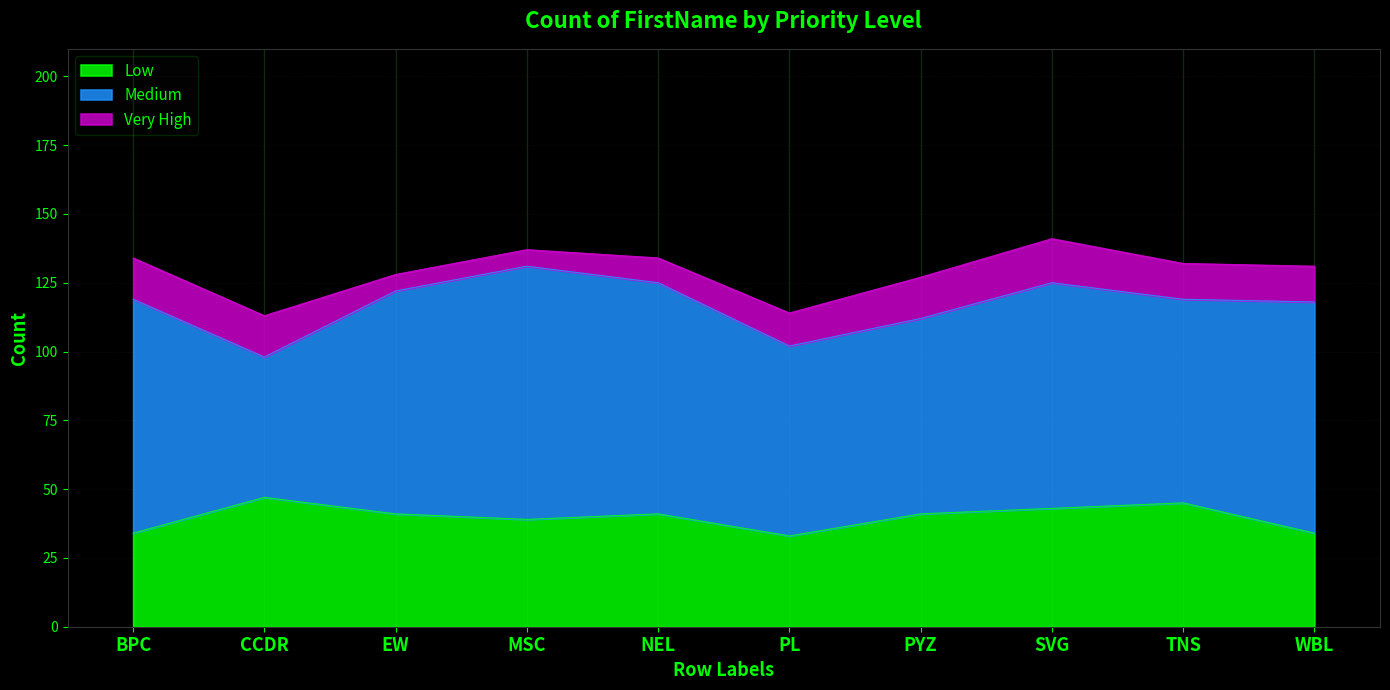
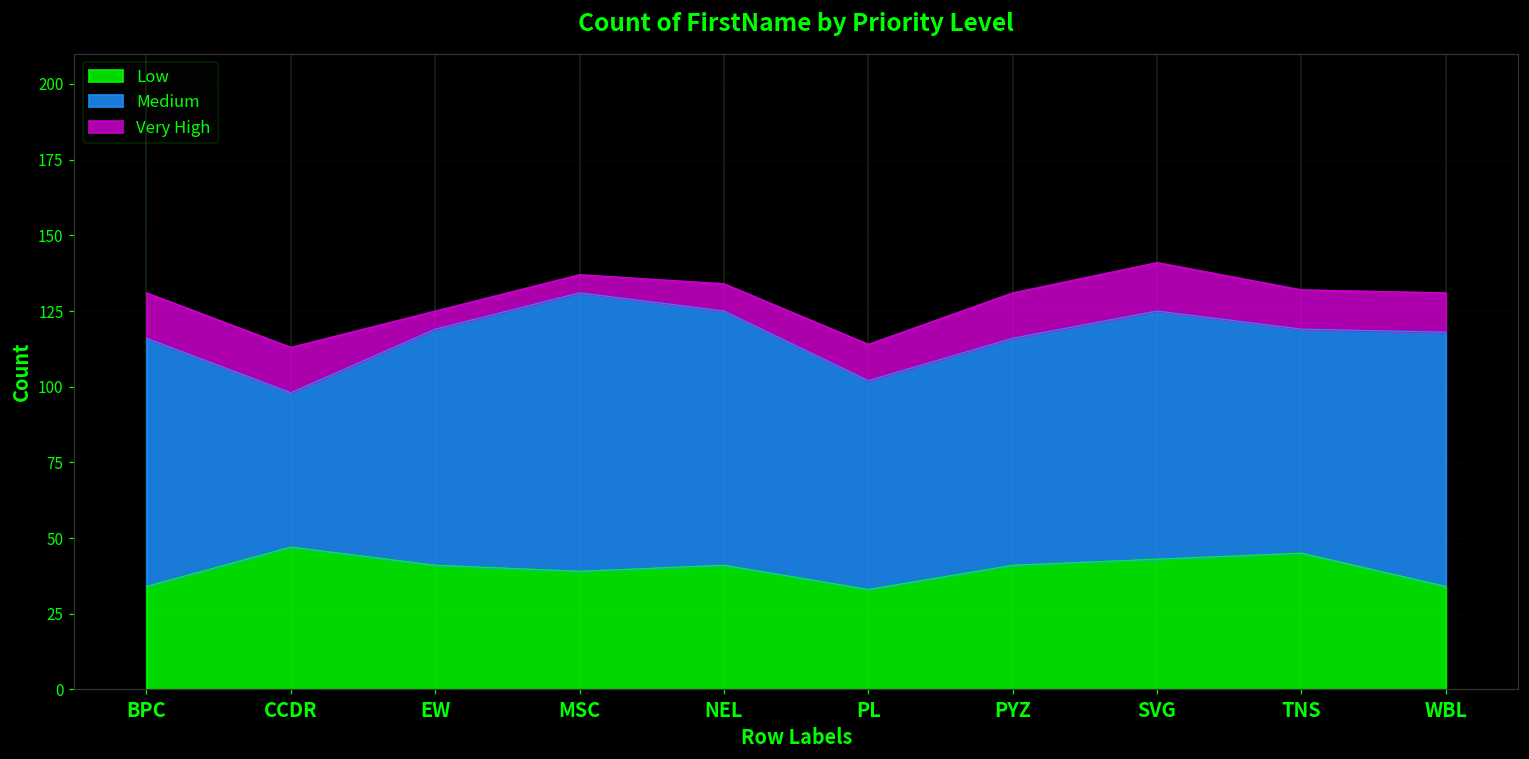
Medium, BPC: 85 -> 82
Medium, EW: 81 -> 78
Medium, PYZ: 71 -> 75
